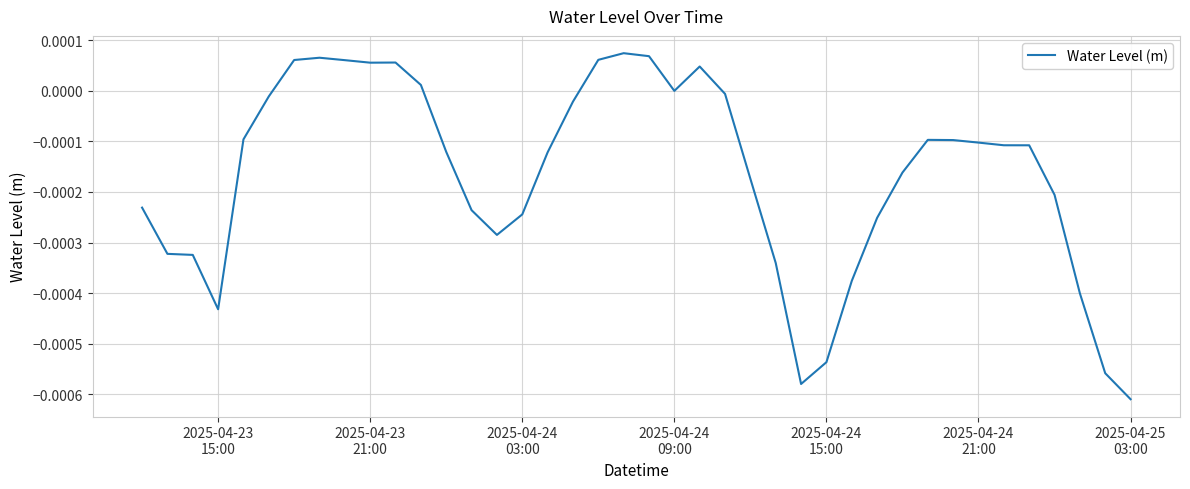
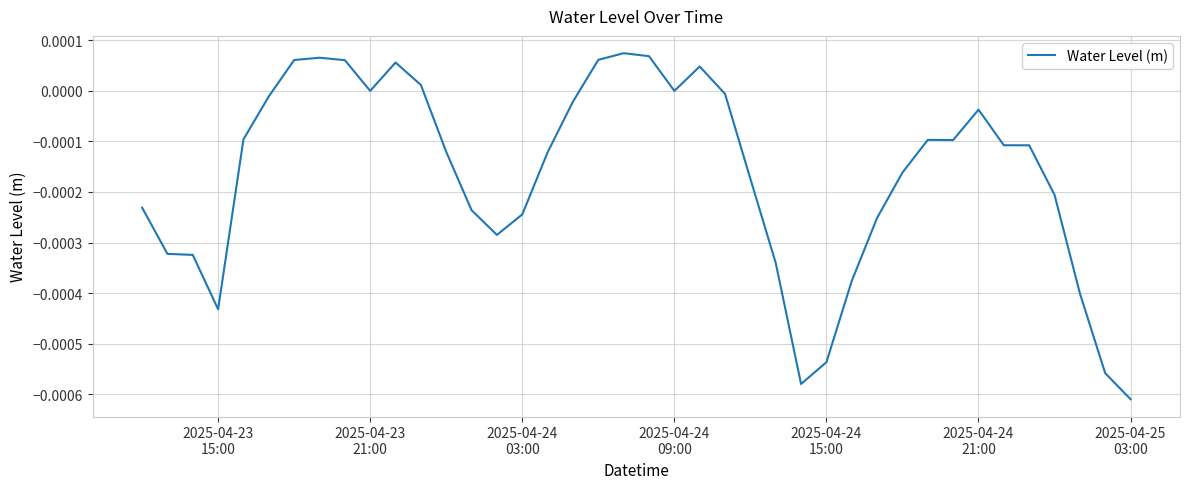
2025-04-23 21:00: 0.0001 -> 0.0000
2025-04-24 21:00: -0.00010 -> -0.00004
